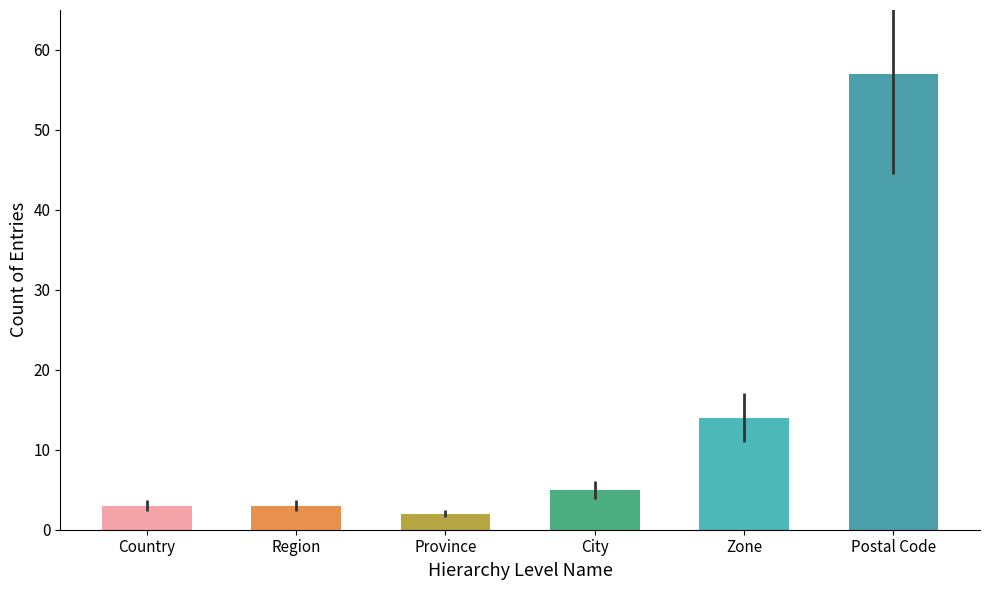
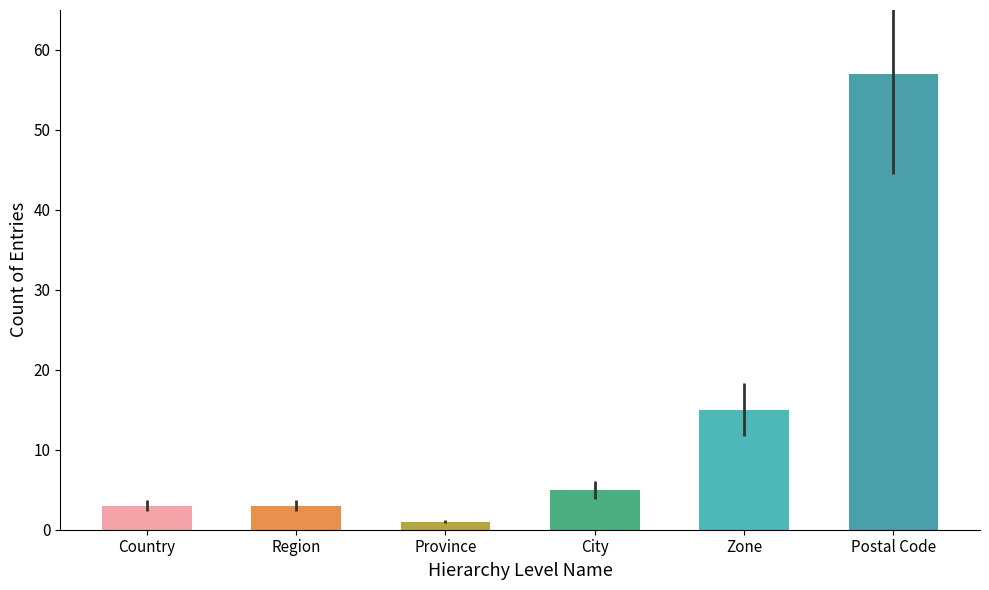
Province: 2 -> 1
Zone: 14 -> 15
